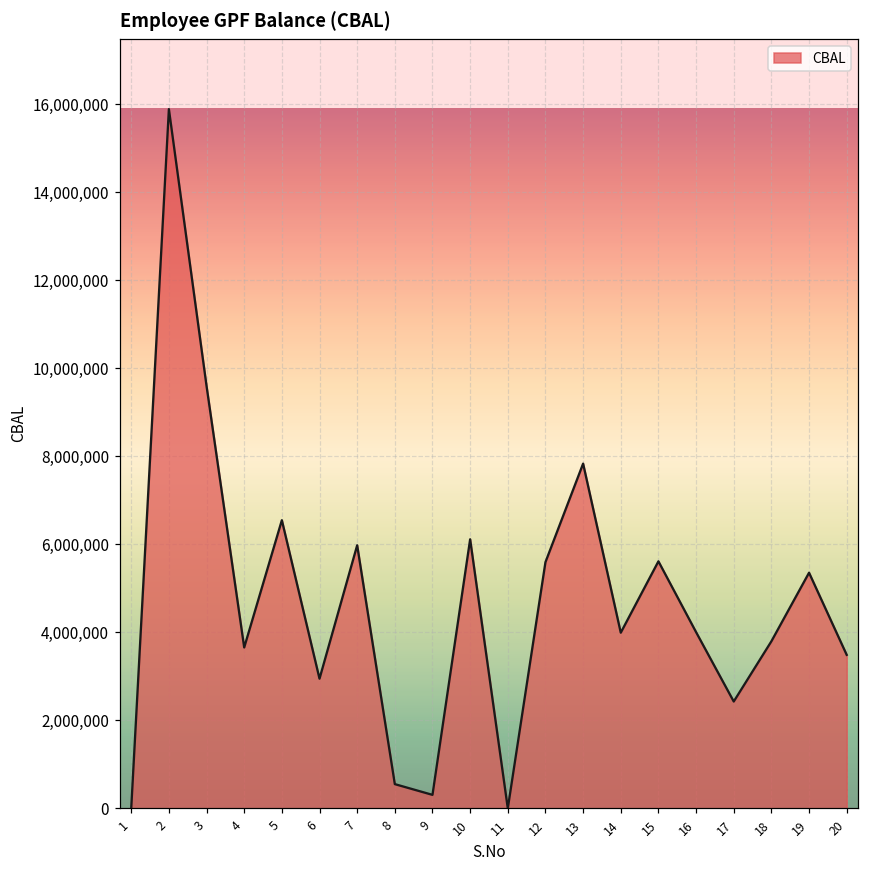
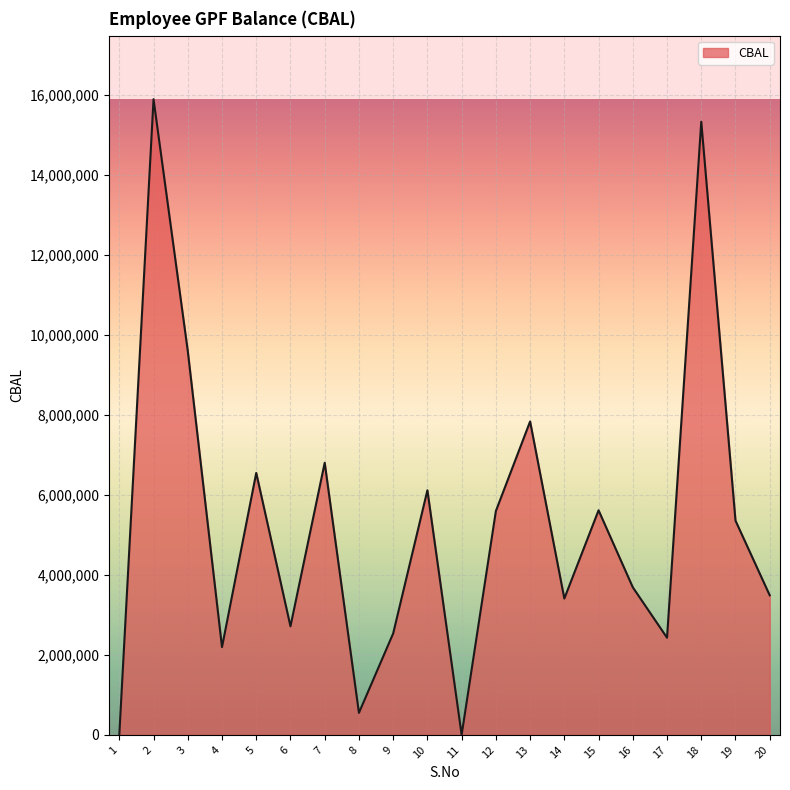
4: 3,700,000 -> 2,200,000
6: 2,900,000 -> 2,700,000
7: 6,000,000 -> 6,800,000
9: 300,000 -> 2,500,000
14: 4,000,000 -> 3,400,000
16: 4,000,000 -> 3,700,000
18: 3,800,000 -> 15,300,000
